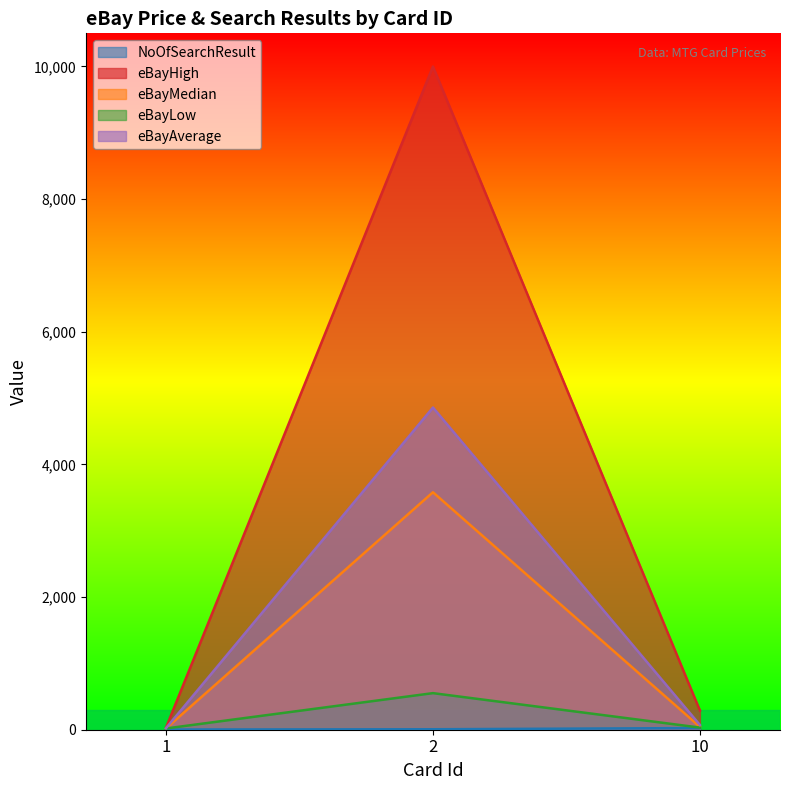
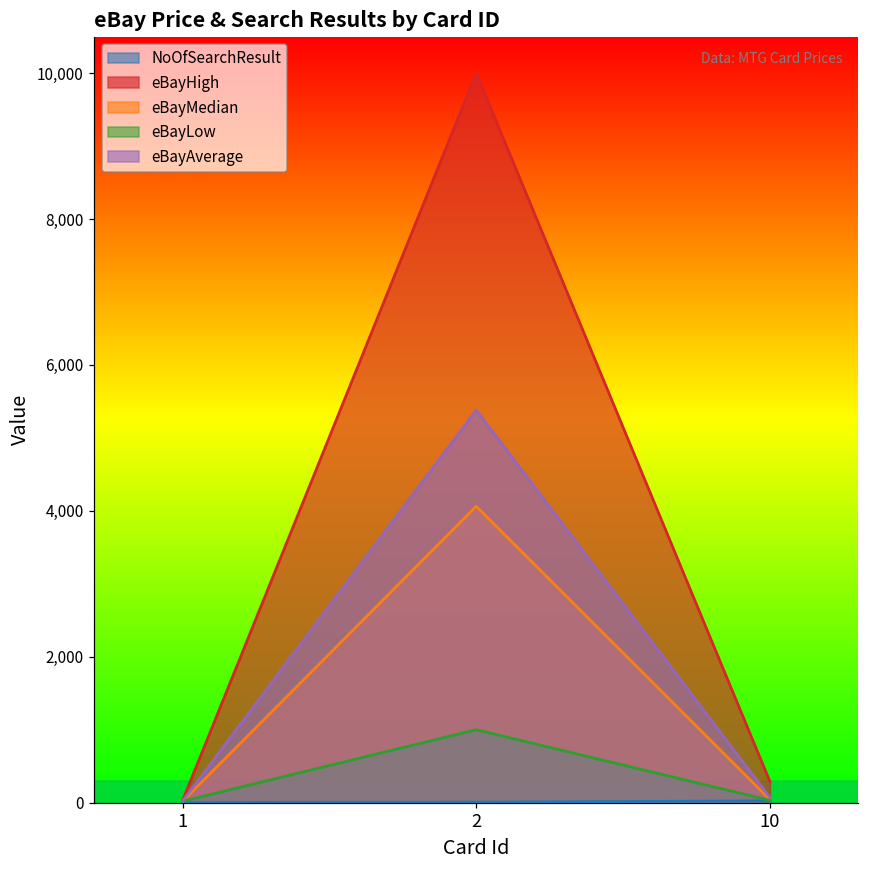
eBayMedian, 2: 3,600 -> 4,100
eBayLow, 2: 600 -> 1,000
eBayAverage, 2: 4,900 -> 5,400
